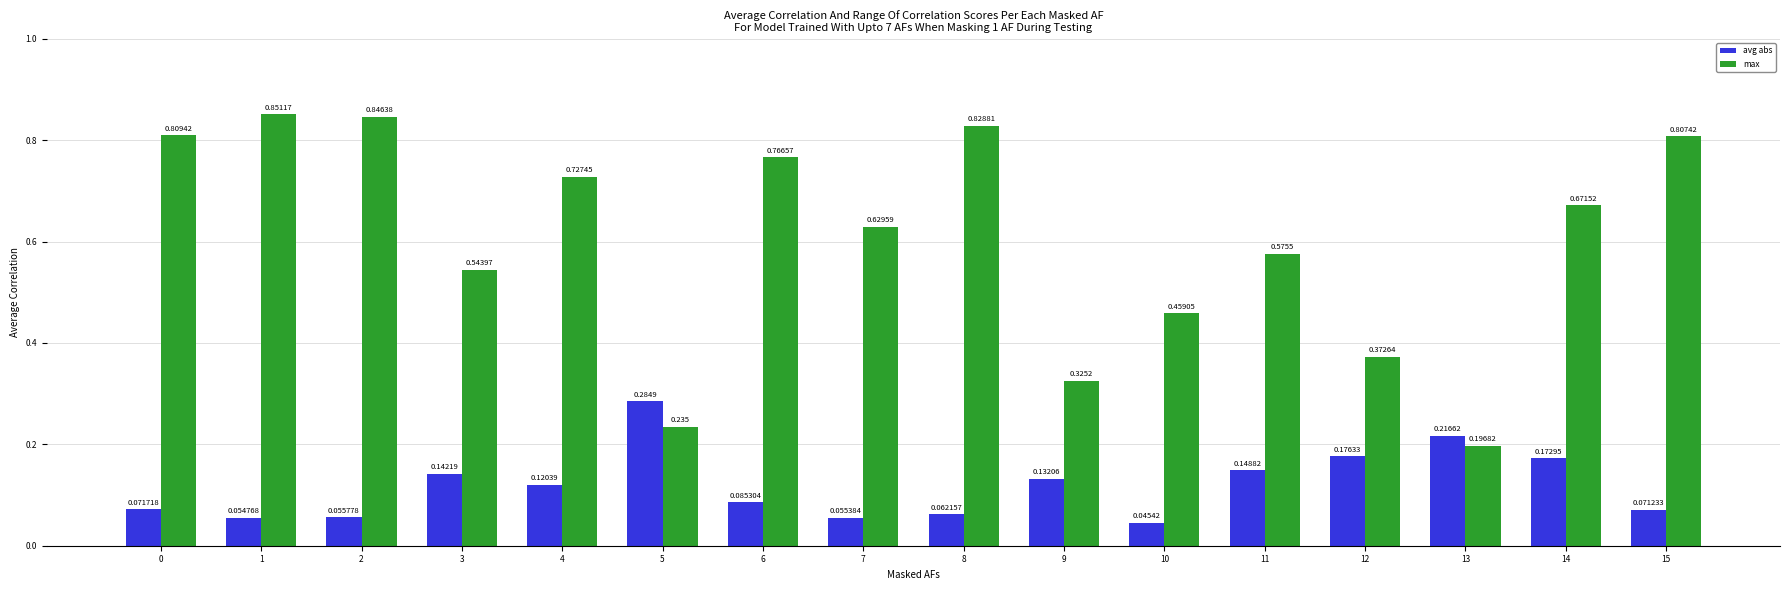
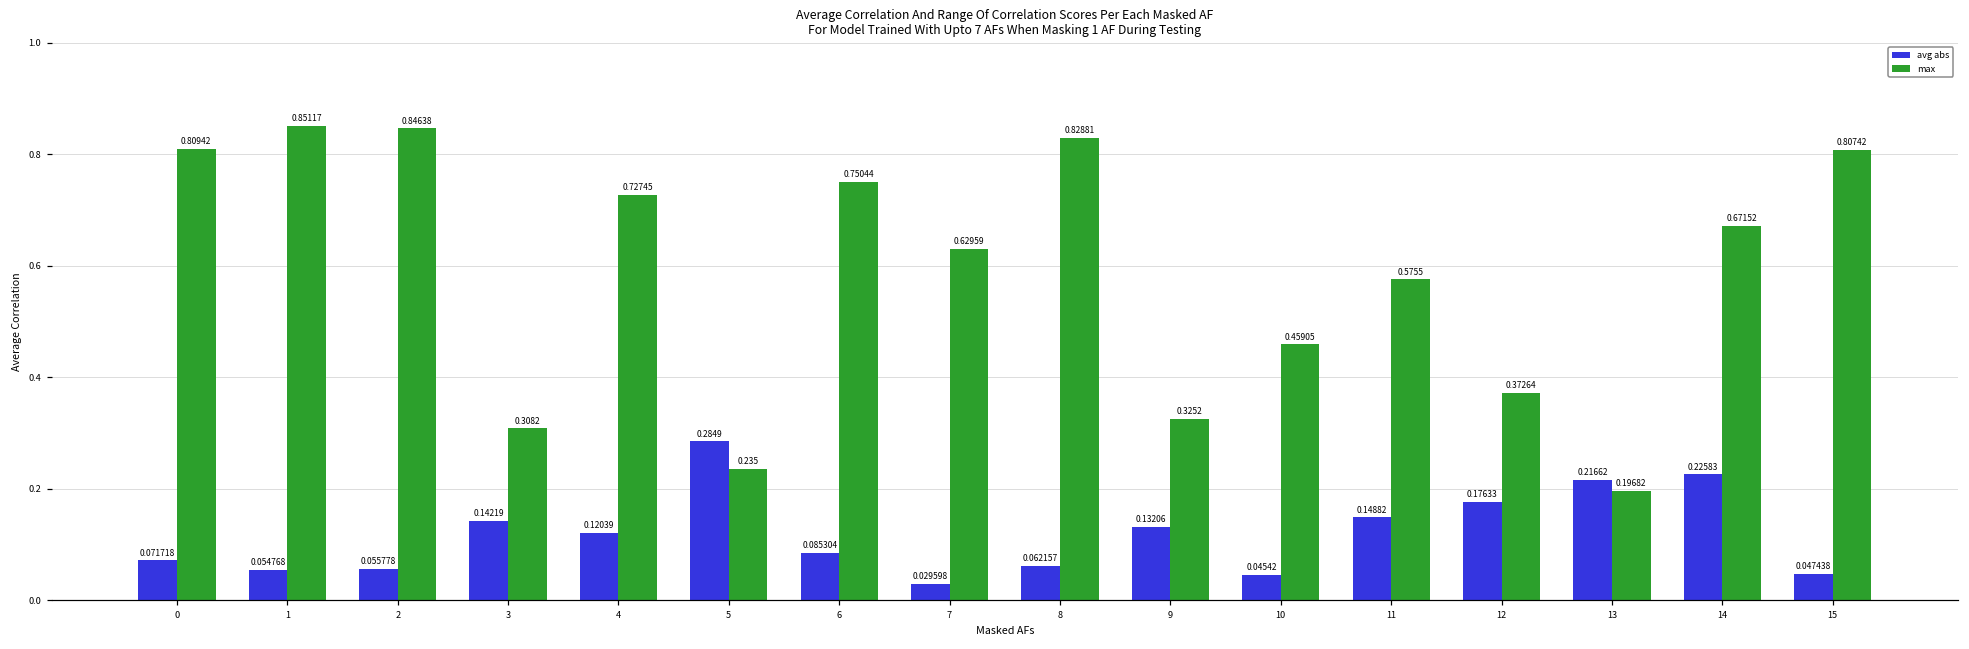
max, 3: 0.54397 -> 0.3082
max, 6: 0.76657 -> 0.75044
avg abs, 7: 0.055384 -> 0.029598
avg abs, 14: 0.17295 -> 0.22583
avg abs, 15: 0.071233 -> 0.047438
